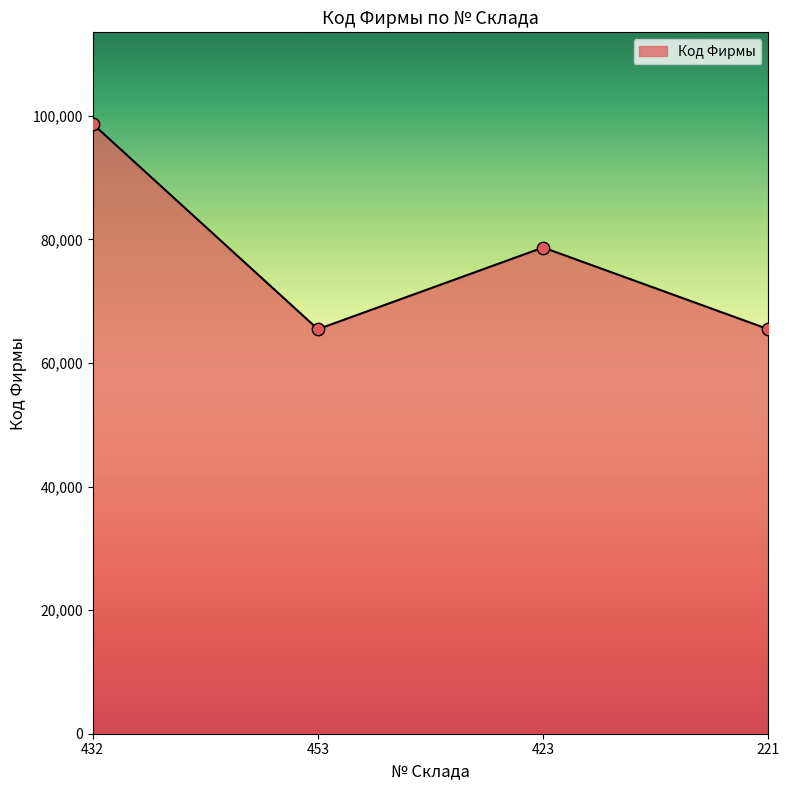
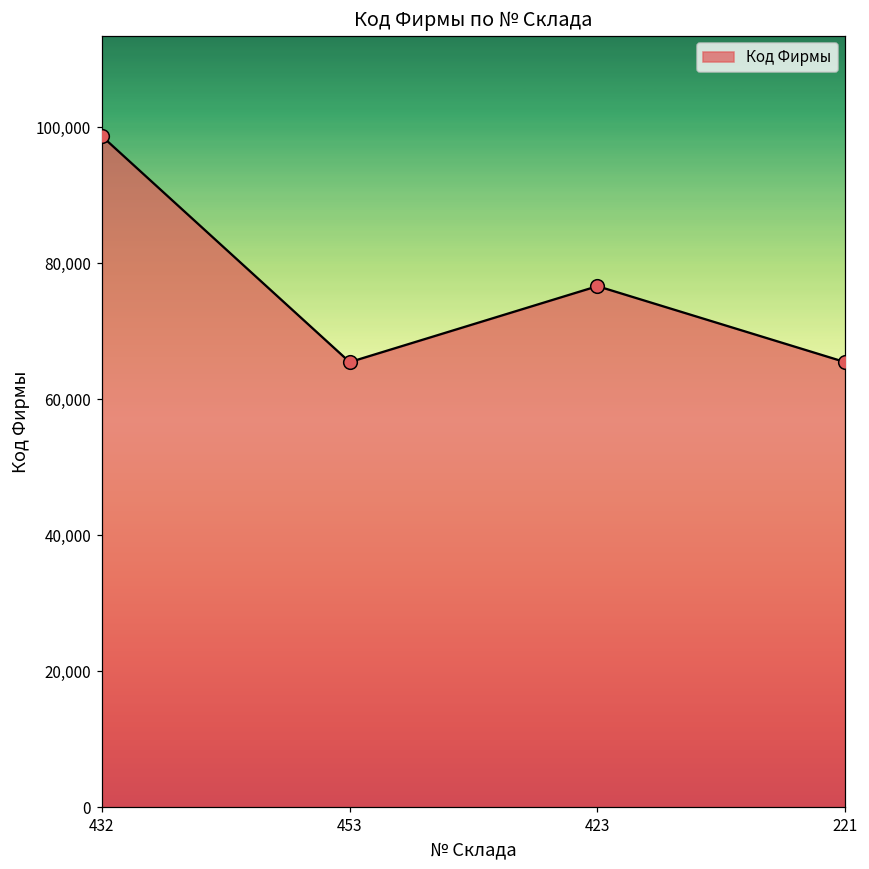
423: 79,000 -> 77,000
